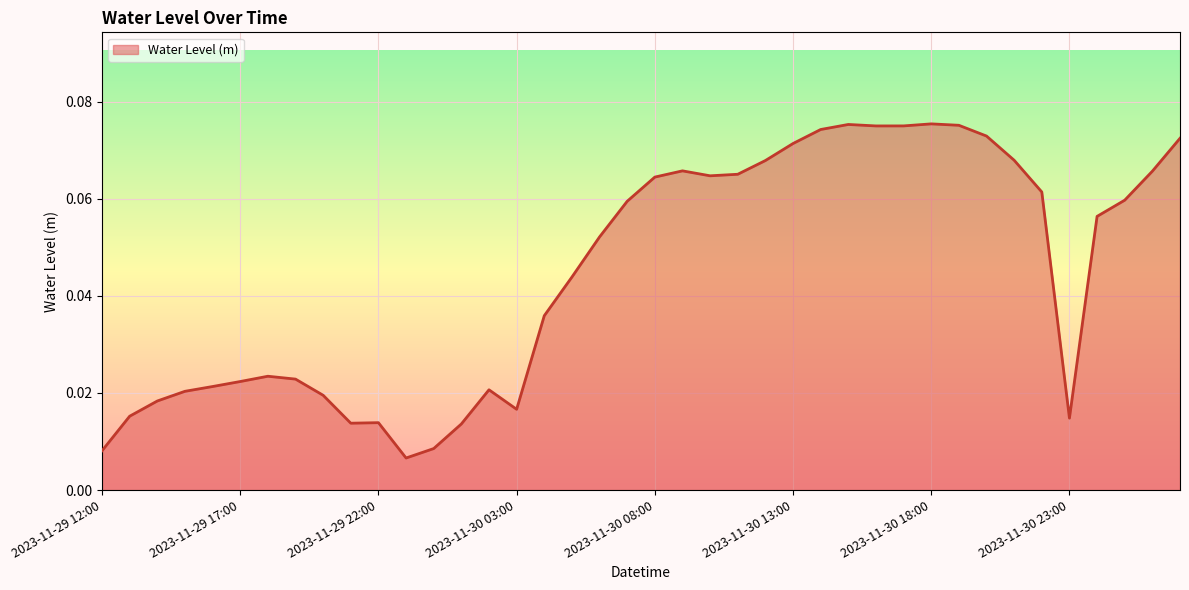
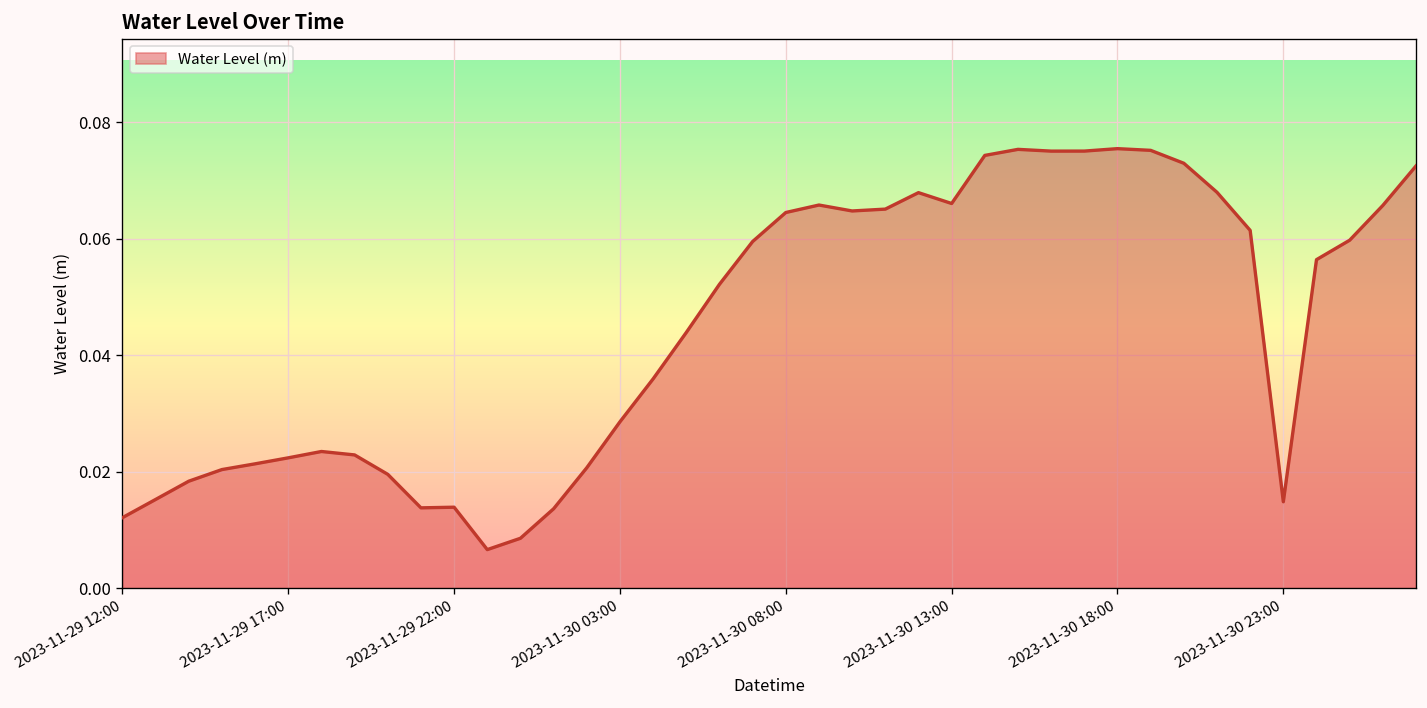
2023-11-29 12:00: 0.008 -> 0.012
2023-11-30 03:00: 0.017 -> 0.029
2023-11-30 13:00: 0.071 -> 0.066
